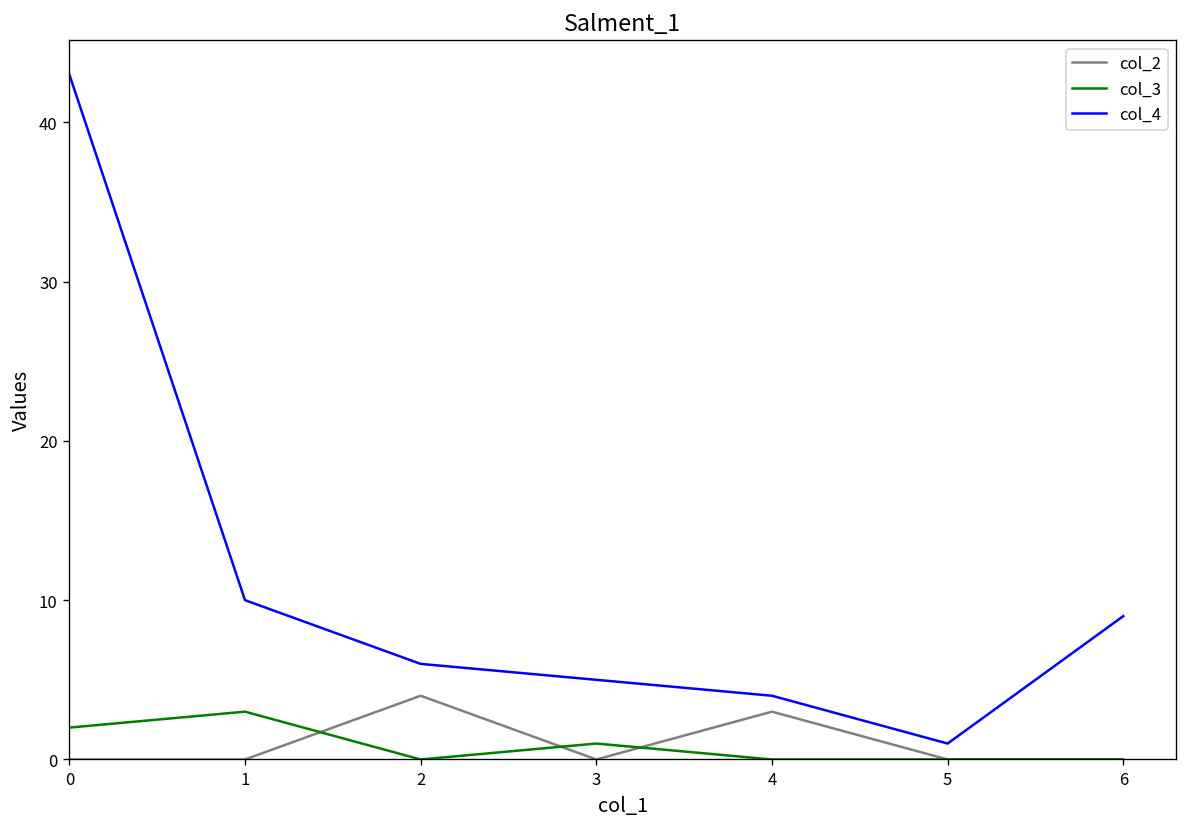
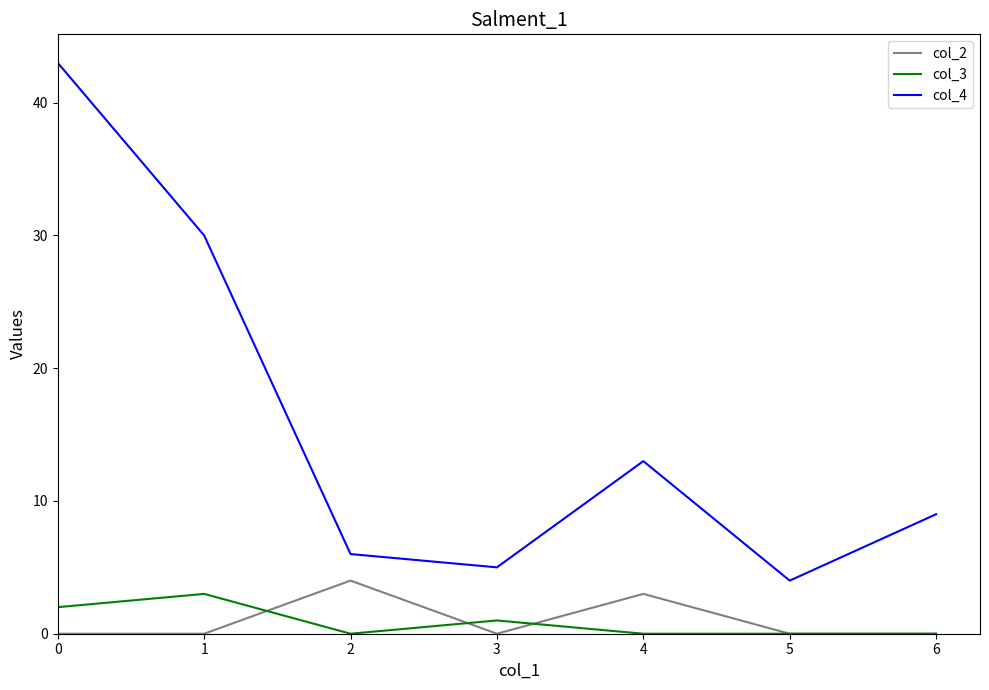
col_4, 1: 10 -> 30
col_4, 4: 4 -> 13
col_4, 5: 1 -> 4
